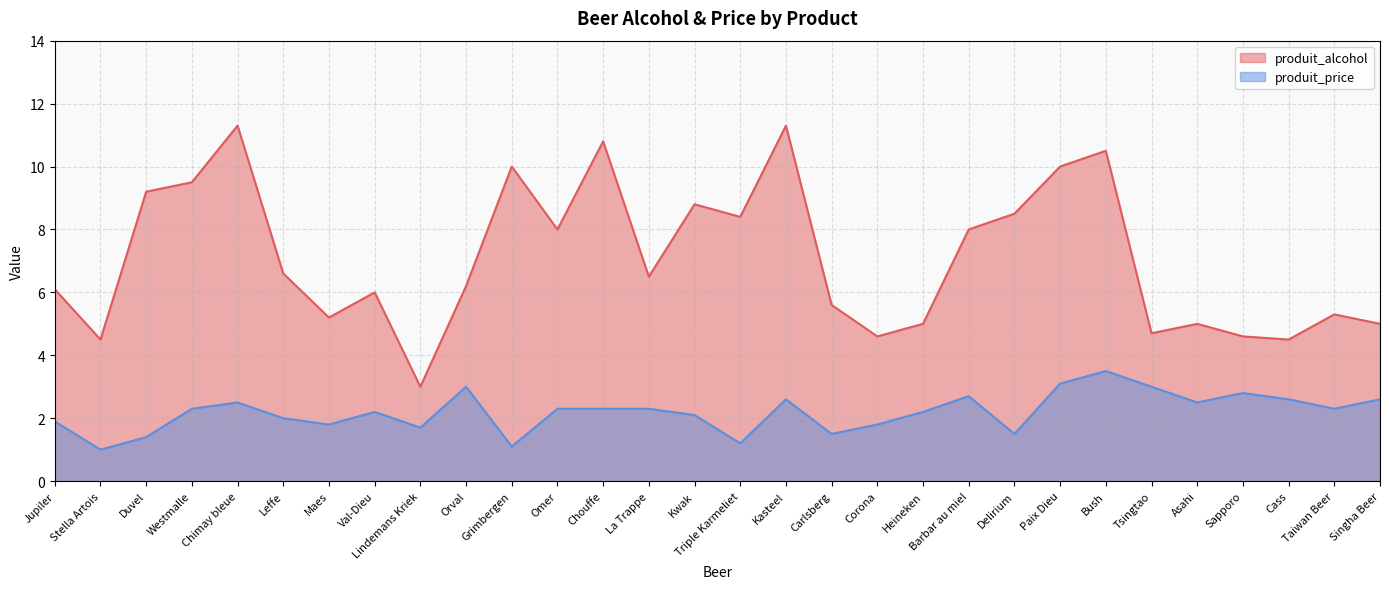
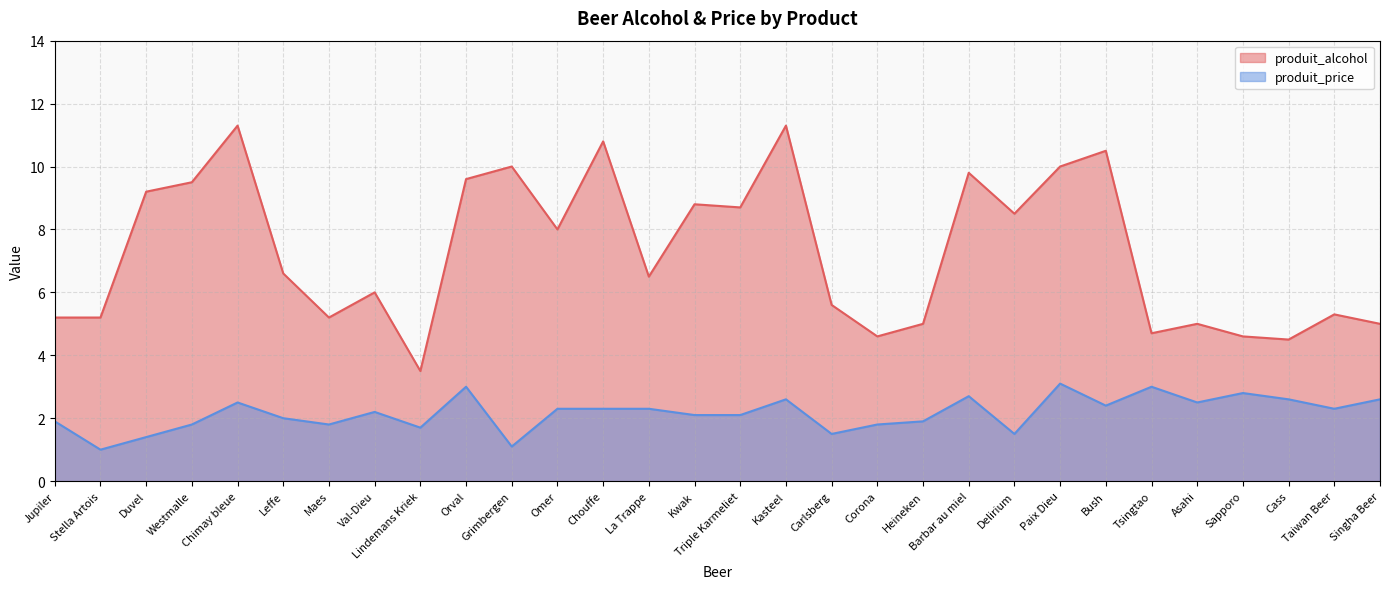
produit_alcohol, Jupiler: 6.1 -> 5.2
produit_alcohol, Stella Artois: 4.5 -> 5.2
produit_price, Westmalle: 2.3 -> 1.8
produit_alcohol, Lindemans Kriek: 3.0 -> 3.5
produit_alcohol, Orval: 6.2 -> 9.6
produit_alcohol, Triple Karmeliet: 8.4 -> 8.7
produit_price, Triple Karmeliet: 1.2 -> 2.1
produit_price, Heineken: 2.2 -> 1.9
produit_alcohol, Barbar au miel: 8.0 -> 9.8
produit_price, Bush: 3.5 -> 2.4
